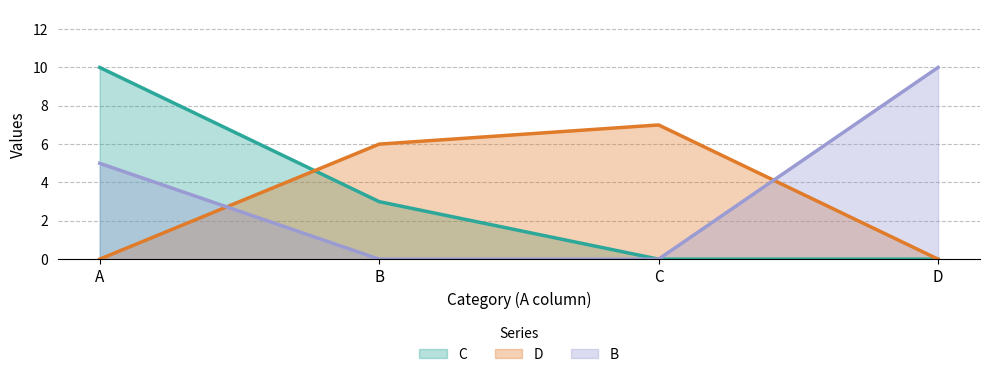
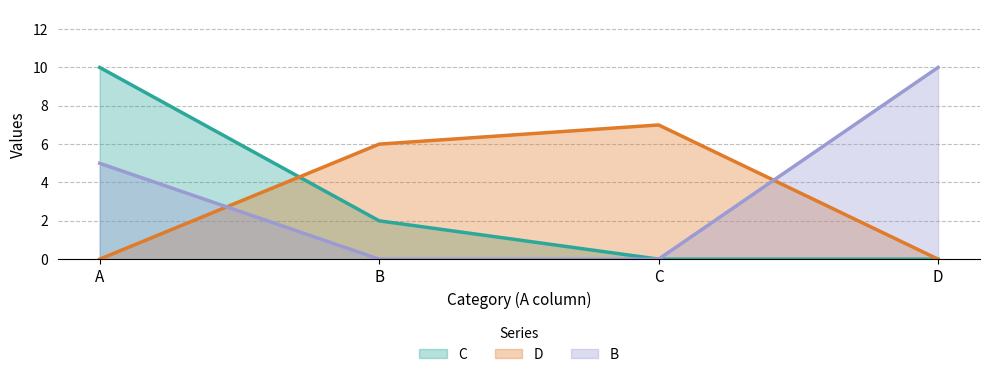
C, B: 3 -> 2
